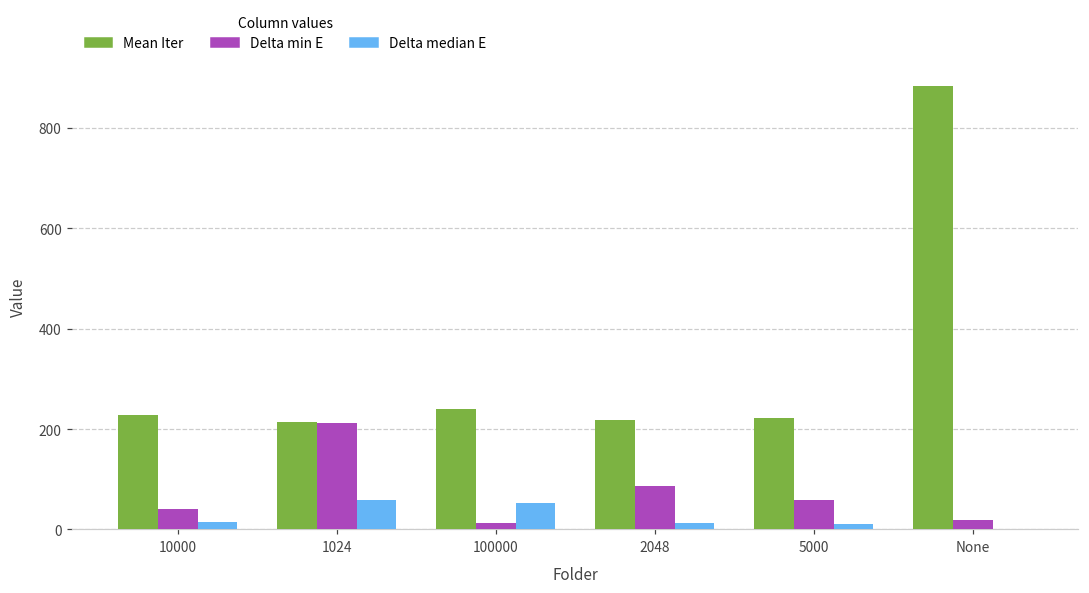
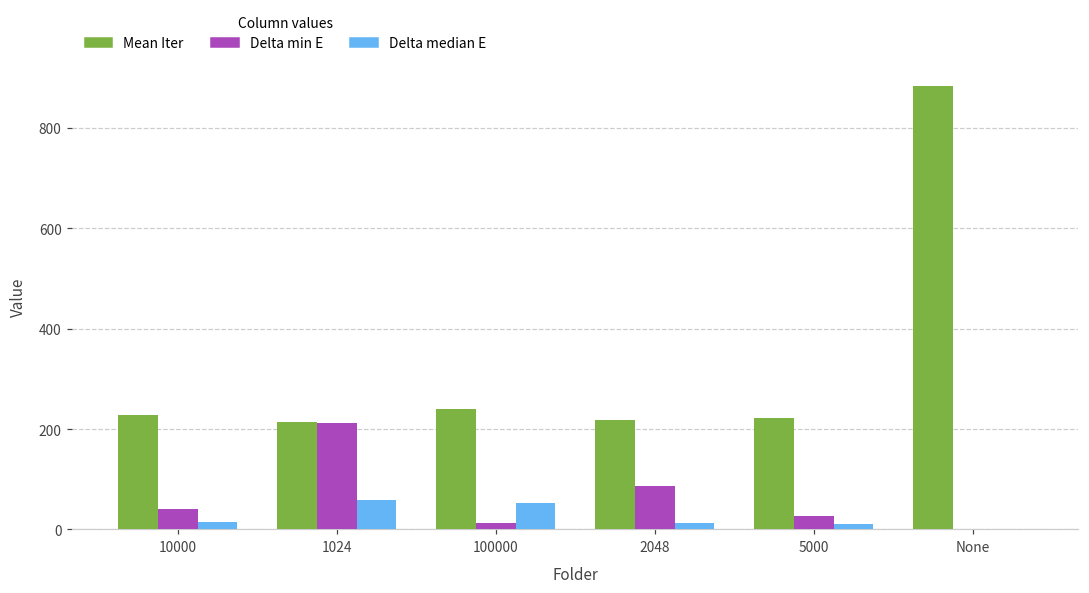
Delta min E, 5000: 60 -> 30
Delta min E, None: 20 -> 0
